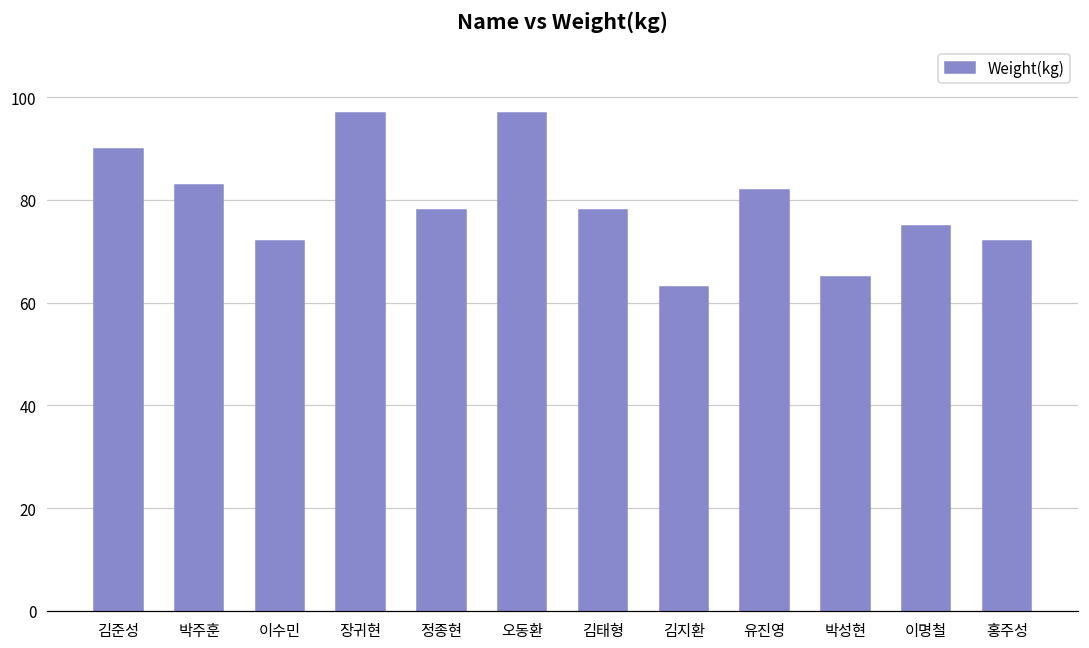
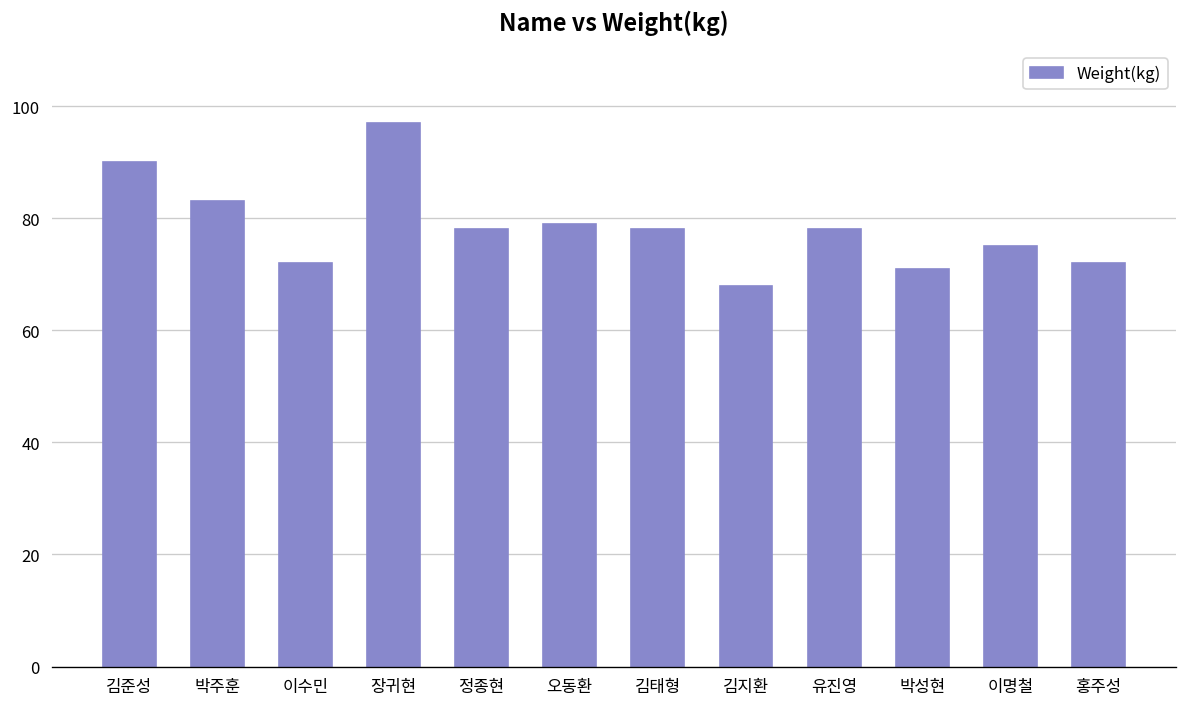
오동환: 97 -> 79
김지환: 63 -> 68
유진영: 82 -> 78
박성현: 65 -> 71
